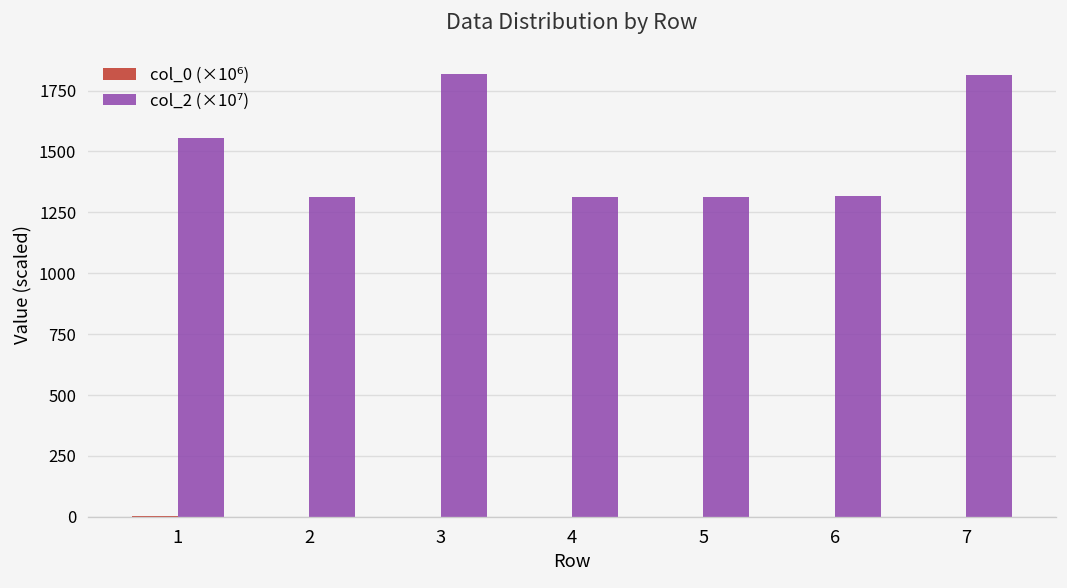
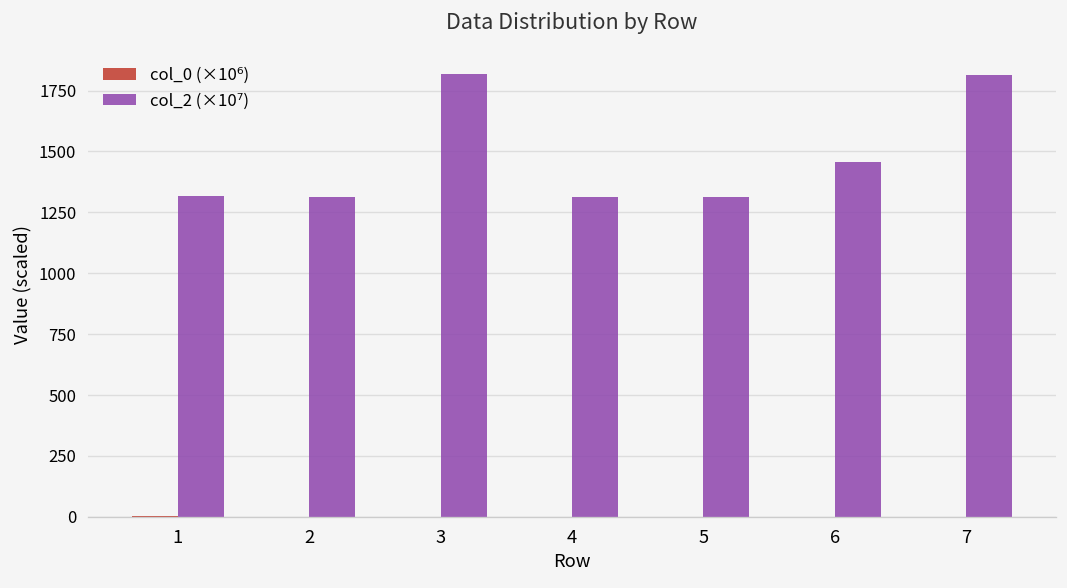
col_2 (×10⁷), 1: 1560 -> 1320
col_2 (×10⁷), 6: 1320 -> 1460
